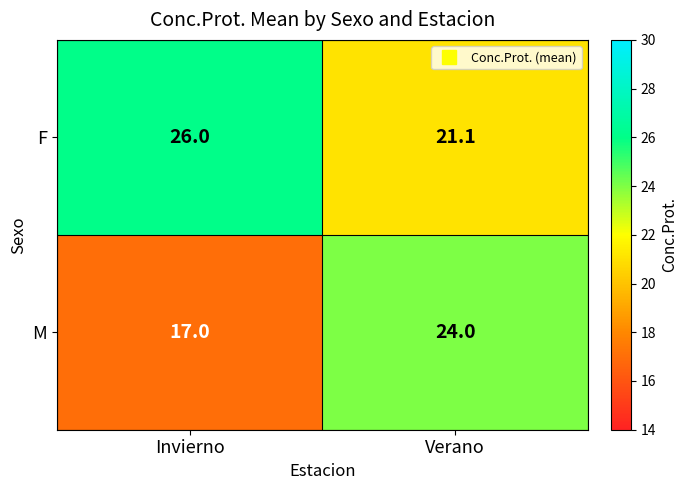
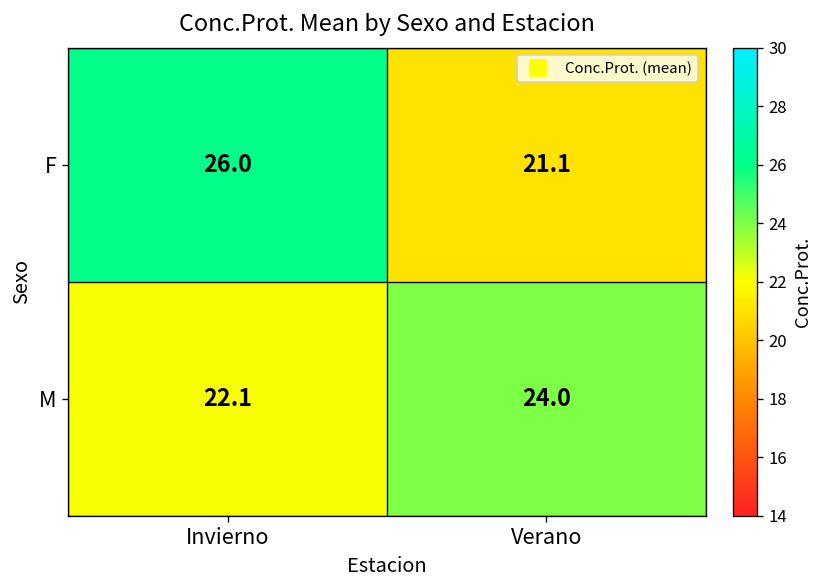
M, Invierno: 17.0 -> 22.1
